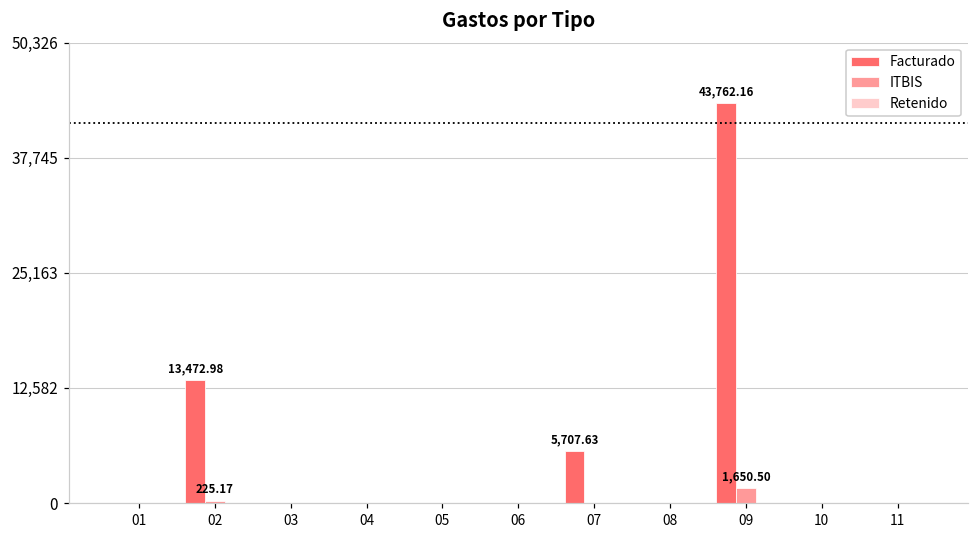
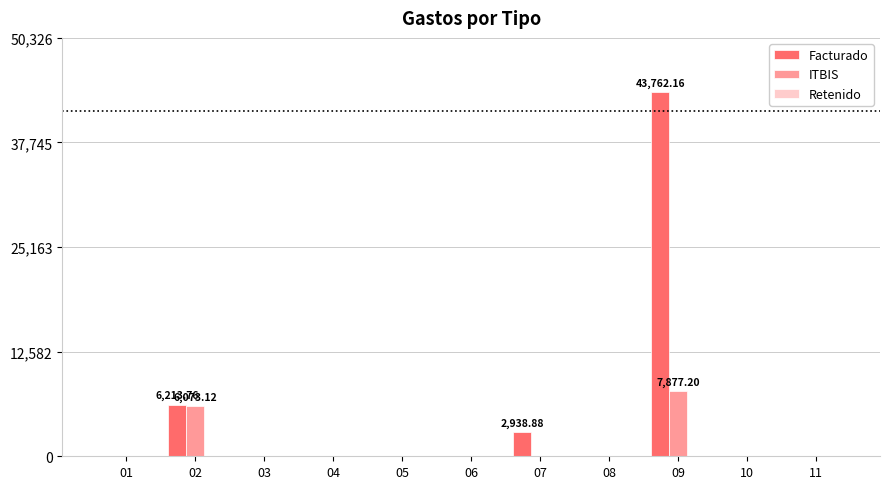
Facturado, 02: 13,472.98 -> 6,213.76
ITBIS, 02: 225.17 -> 6,073.12
Facturado, 07: 5,707.63 -> 2,938.88
ITBIS, 09: 1,650.50 -> 7,877.20
